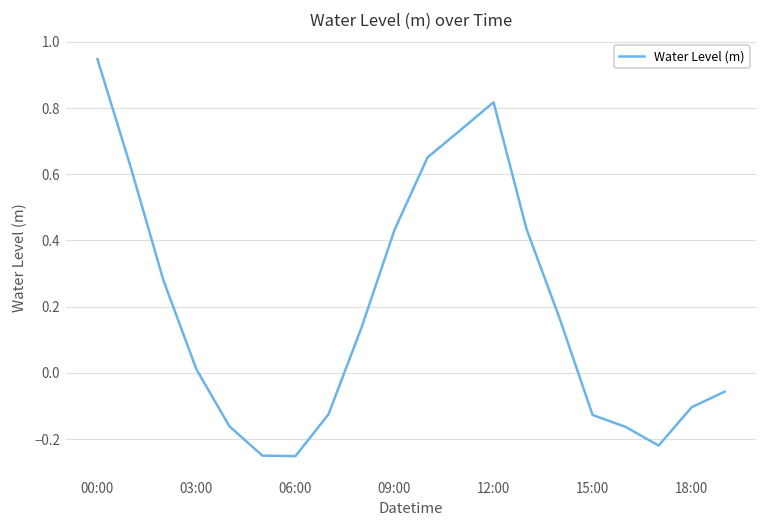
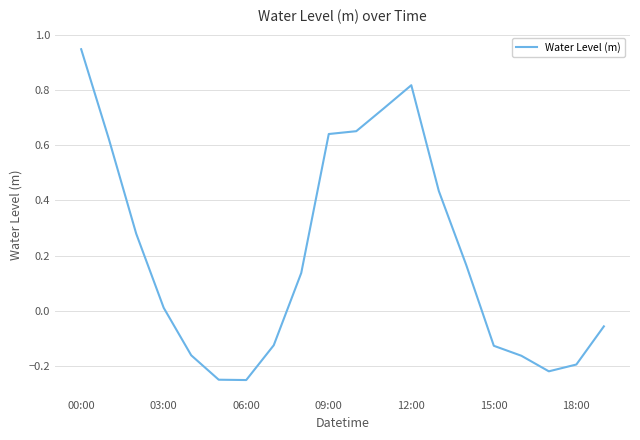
09:00: 0.43 -> 0.64
18:00: -0.10 -> -0.19
